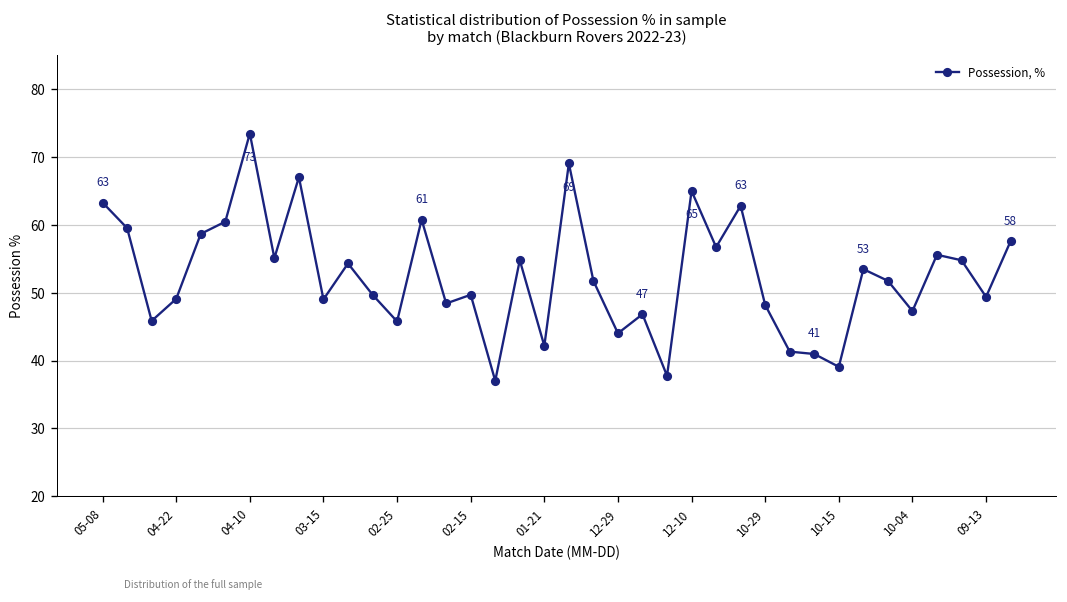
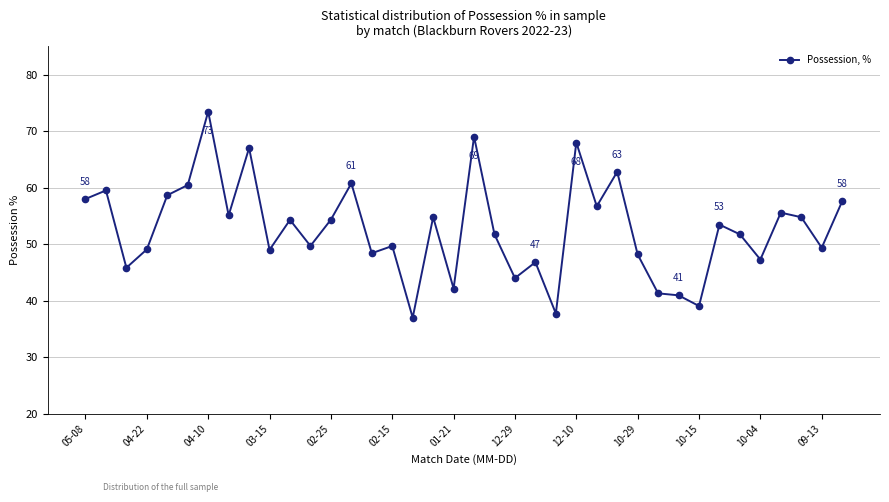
05-08: 63 -> 58
02-25: 46 -> 54
12-10: 65 -> 68
